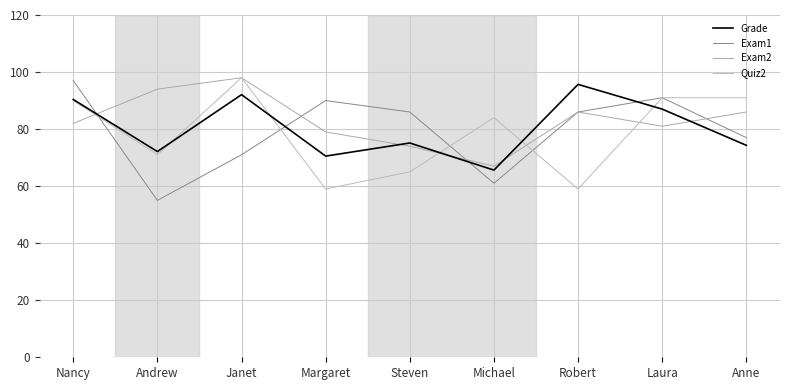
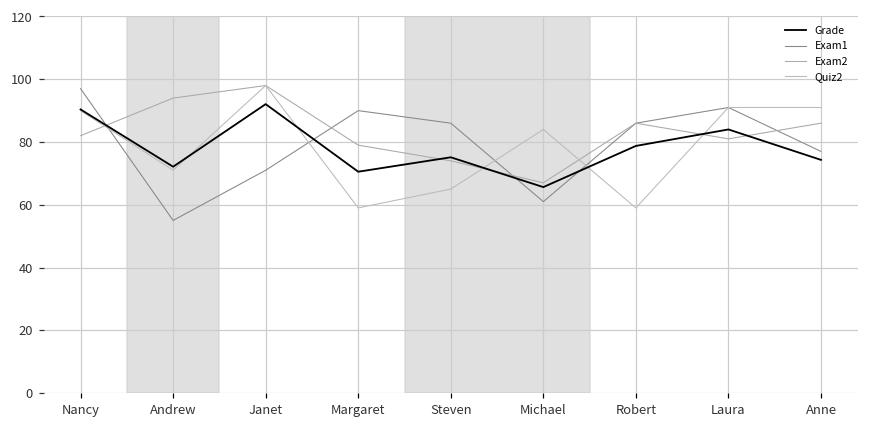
Grade, Robert: 96 -> 79
Grade, Laura: 87 -> 84
